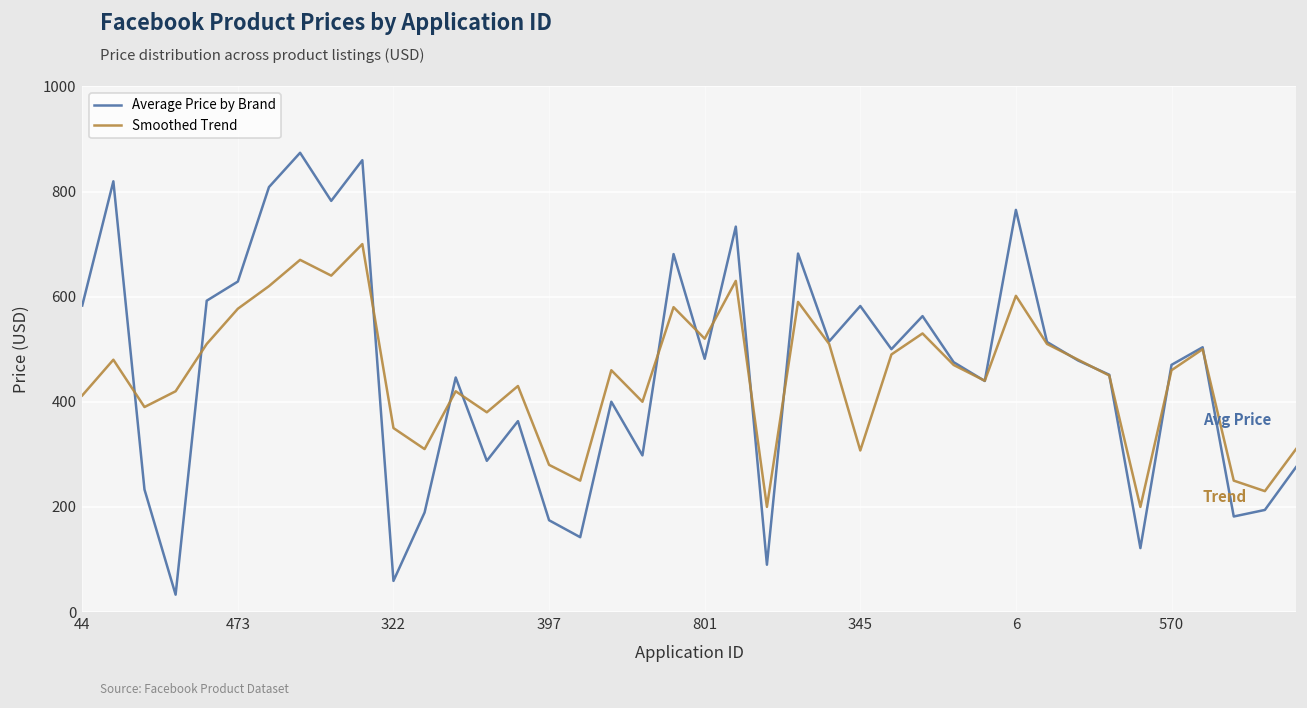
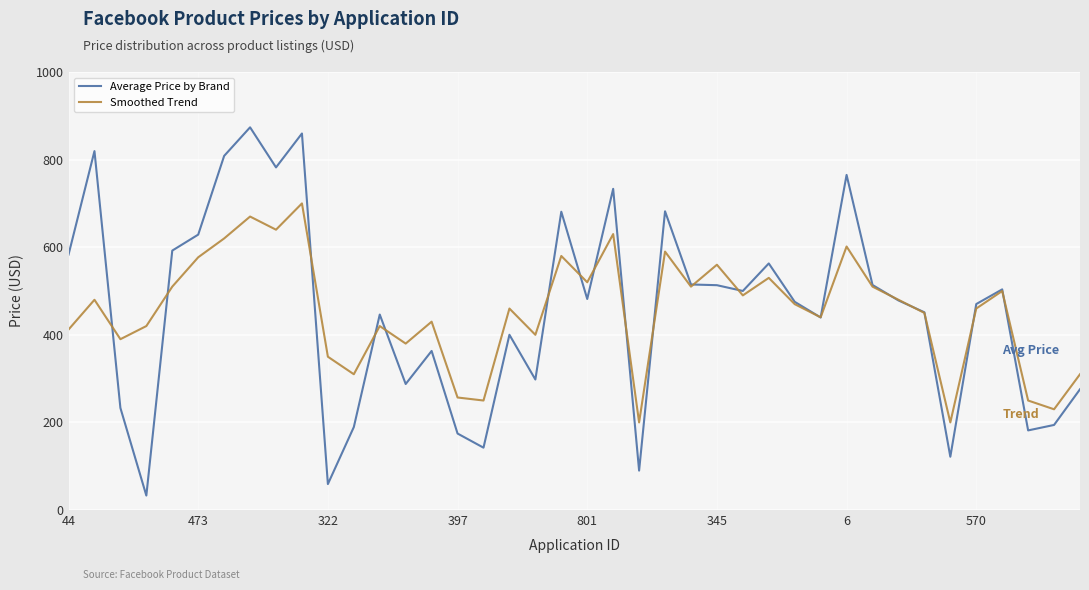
Smoothed Trend, 397: 280 -> 260
Average Price by Brand, 345: 580 -> 510
Smoothed Trend, 345: 310 -> 560
